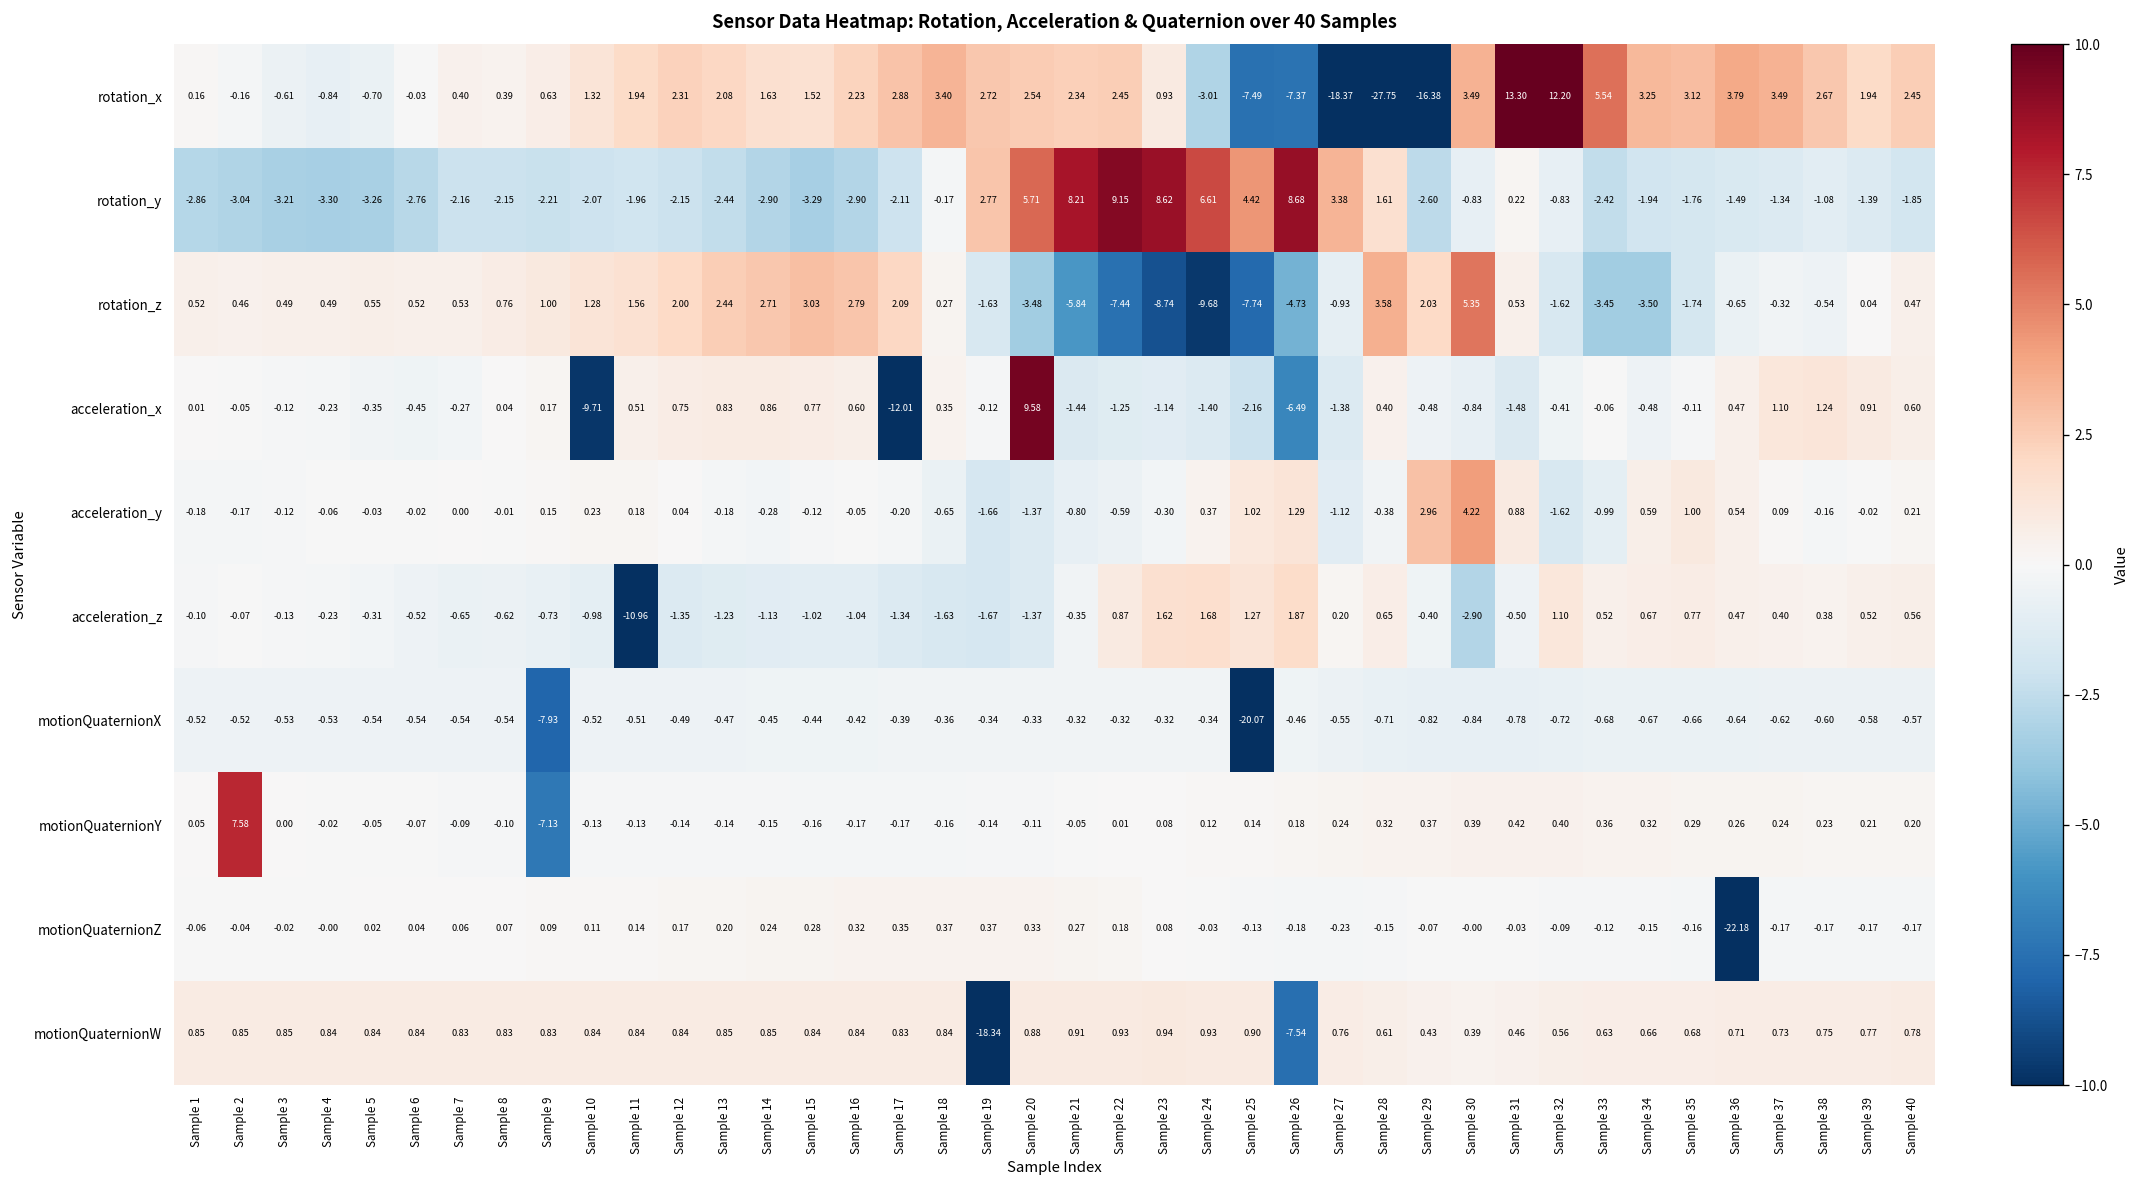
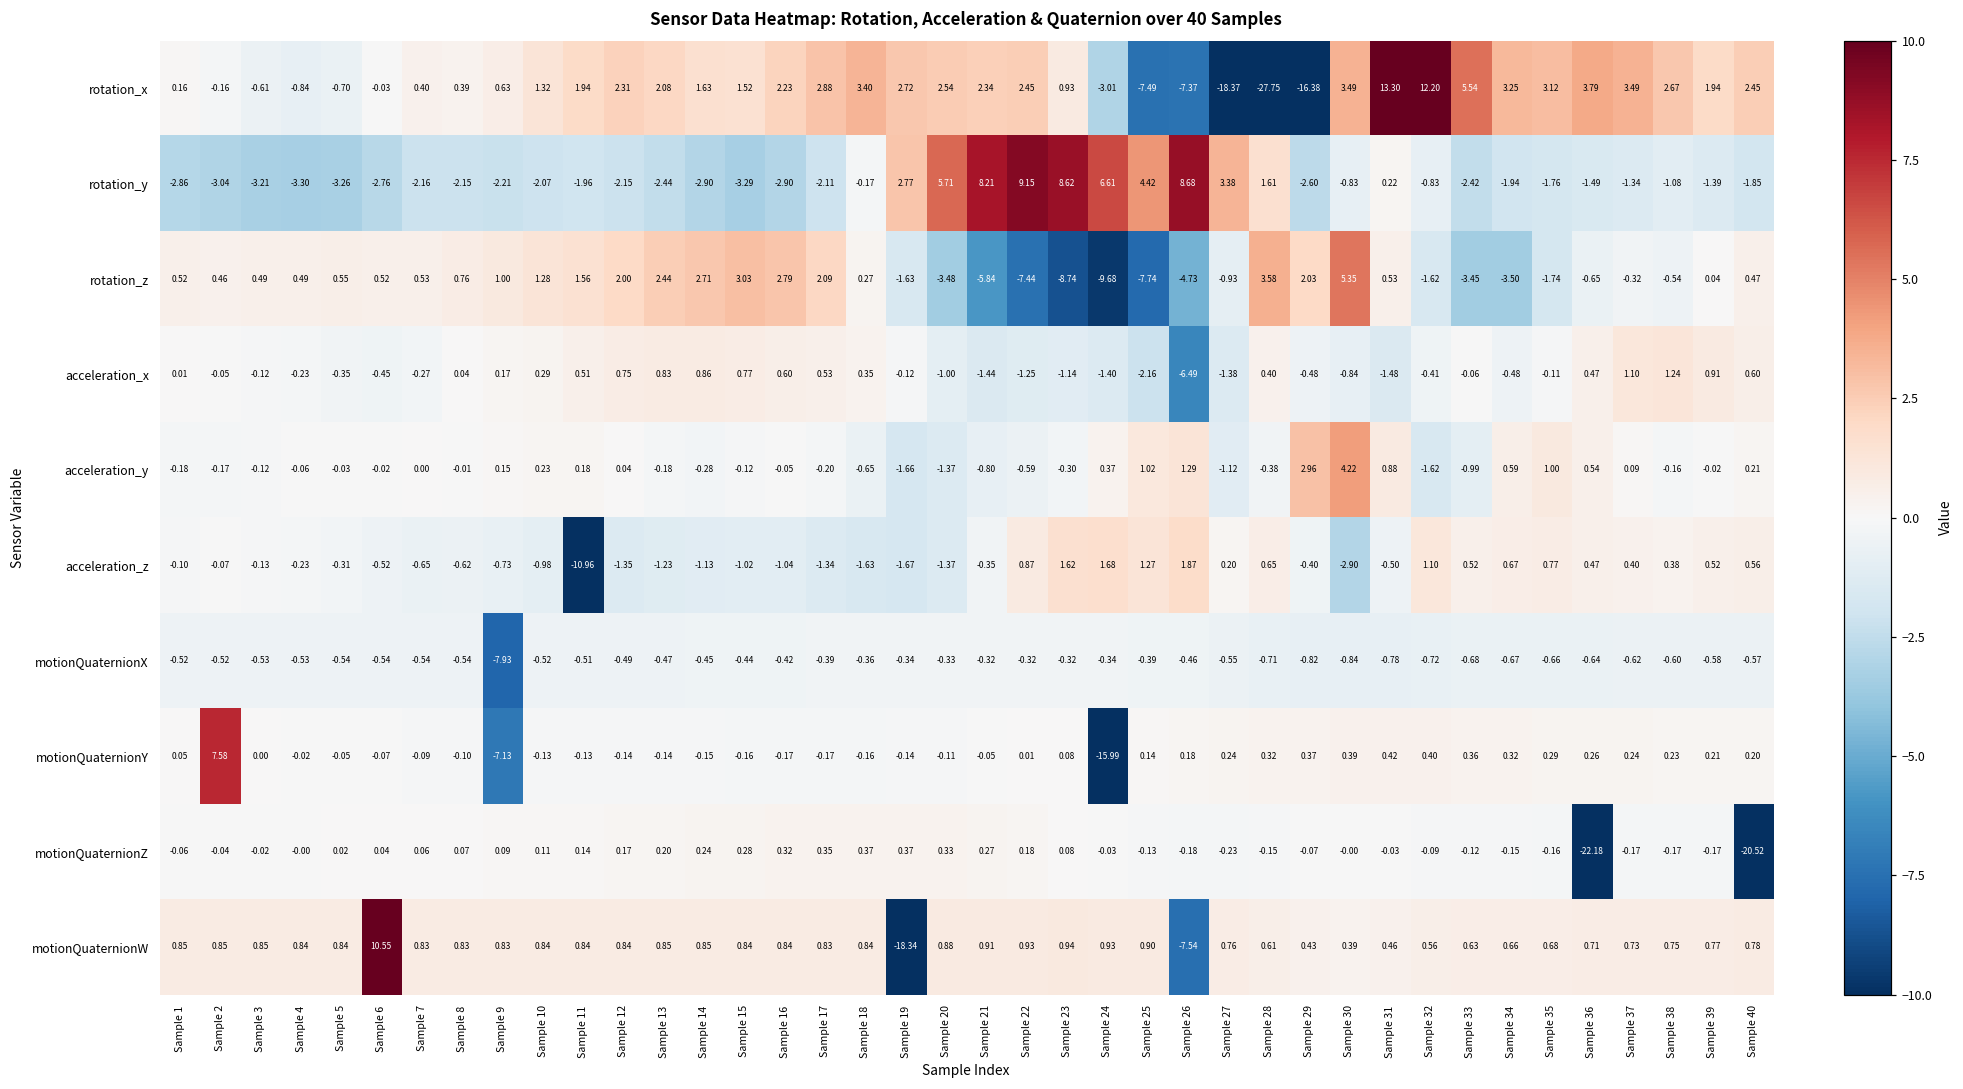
acceleration_x, Sample 10: -9.71 -> 0.29
acceleration_x, Sample 17: -12.01 -> 0.53
acceleration_x, Sample 20: 9.58 -> -1.00
motionQuaternionX, Sample 25: -20.07 -> -0.39
motionQuaternionY, Sample 24: 0.12 -> -15.99
motionQuaternionZ, Sample 40: -0.17 -> -20.52
motionQuaternionW, Sample 6: 0.84 -> 10.55
